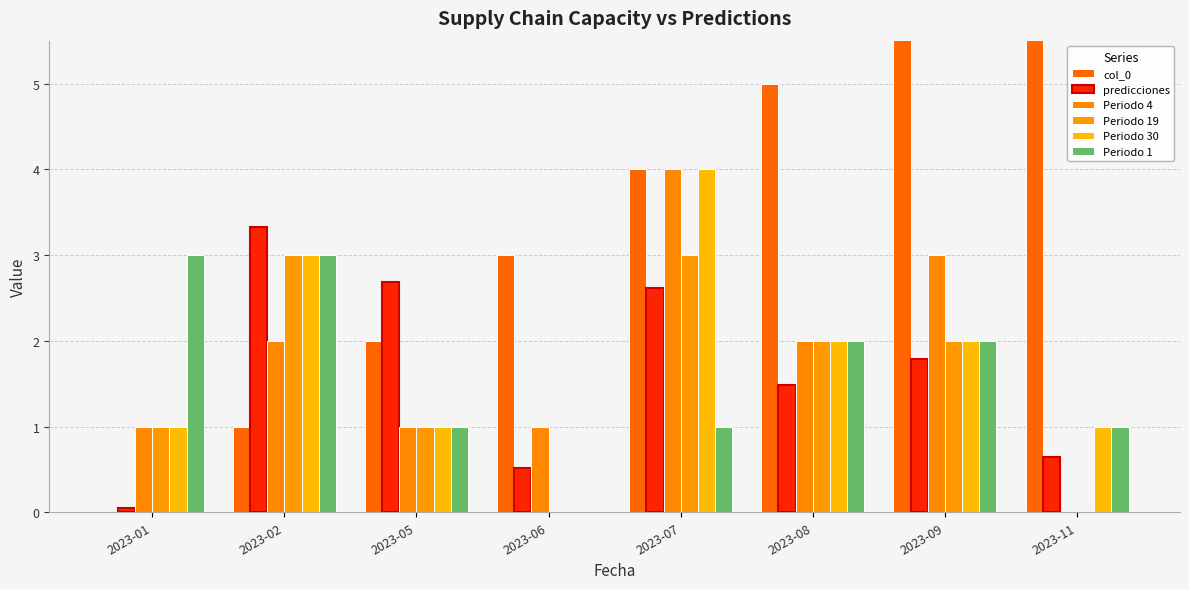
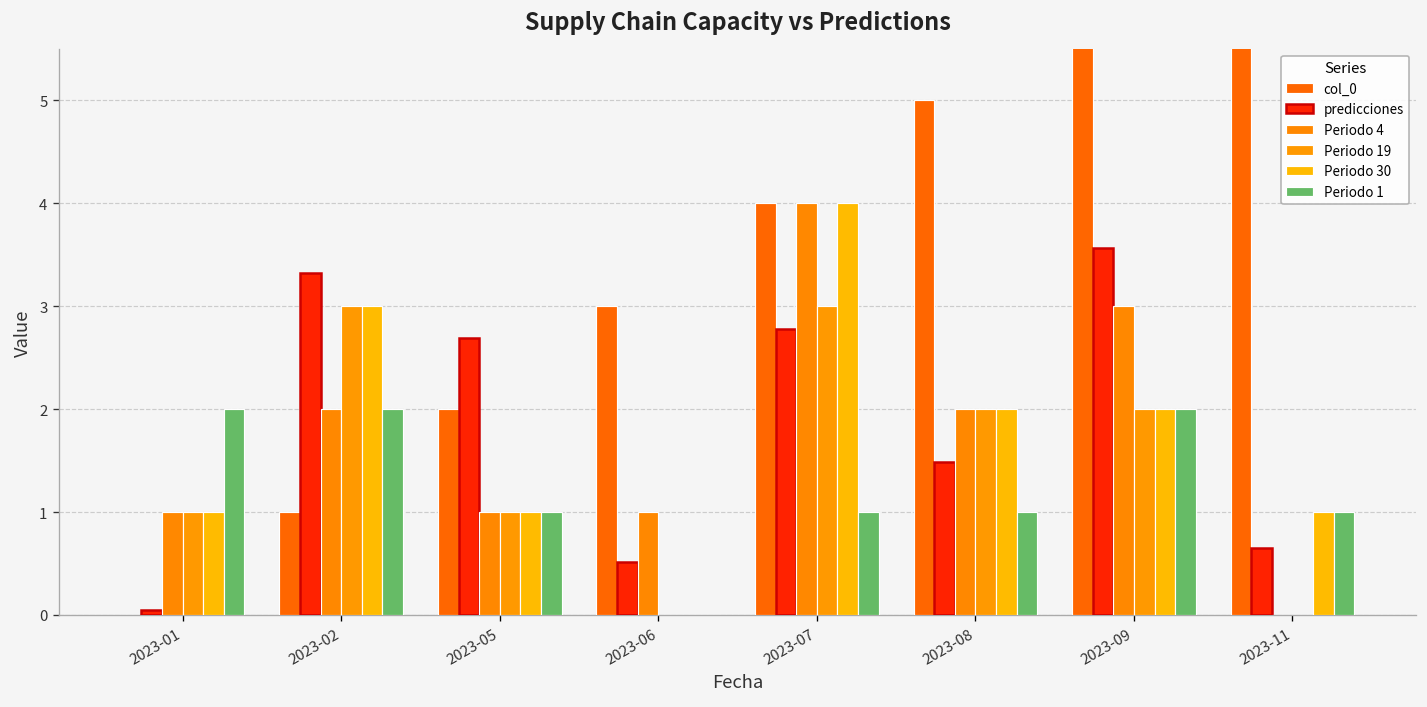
Periodo 1, 2023-01: 3 -> 2
Periodo 1, 2023-02: 3 -> 2
predicciones, 2023-07: 2.6 -> 2.8
Periodo 1, 2023-08: 2 -> 1
predicciones, 2023-09: 1.8 -> 3.6
